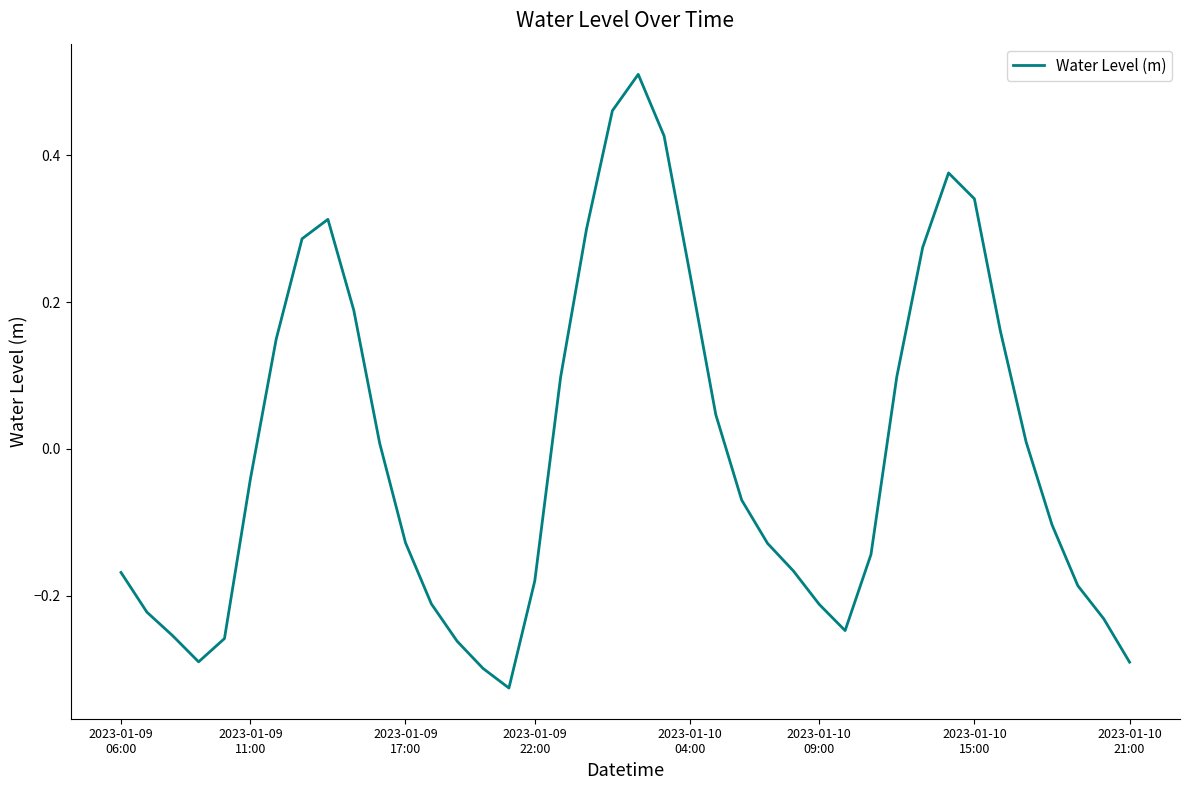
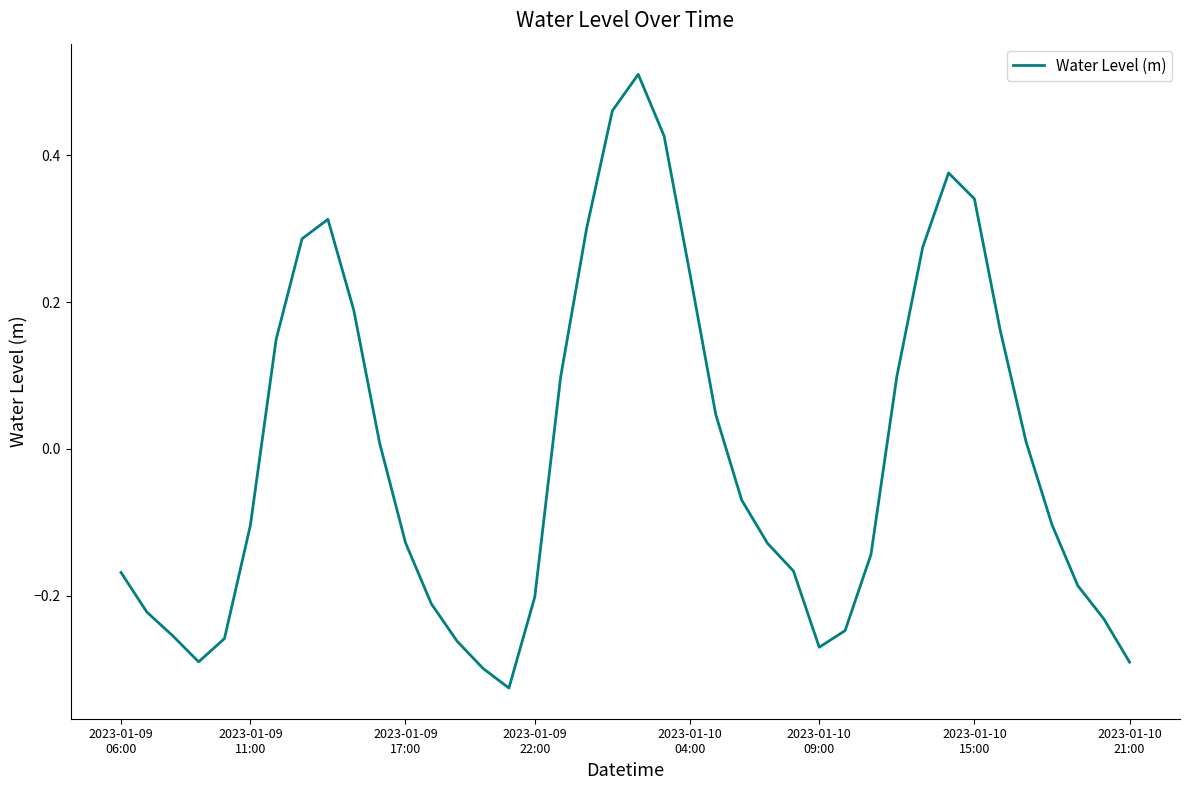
2023-01-09 11:00: -0.04 -> -0.10
2023-01-09 22:00: -0.18 -> -0.20
2023-01-10 09:00: -0.21 -> -0.27
